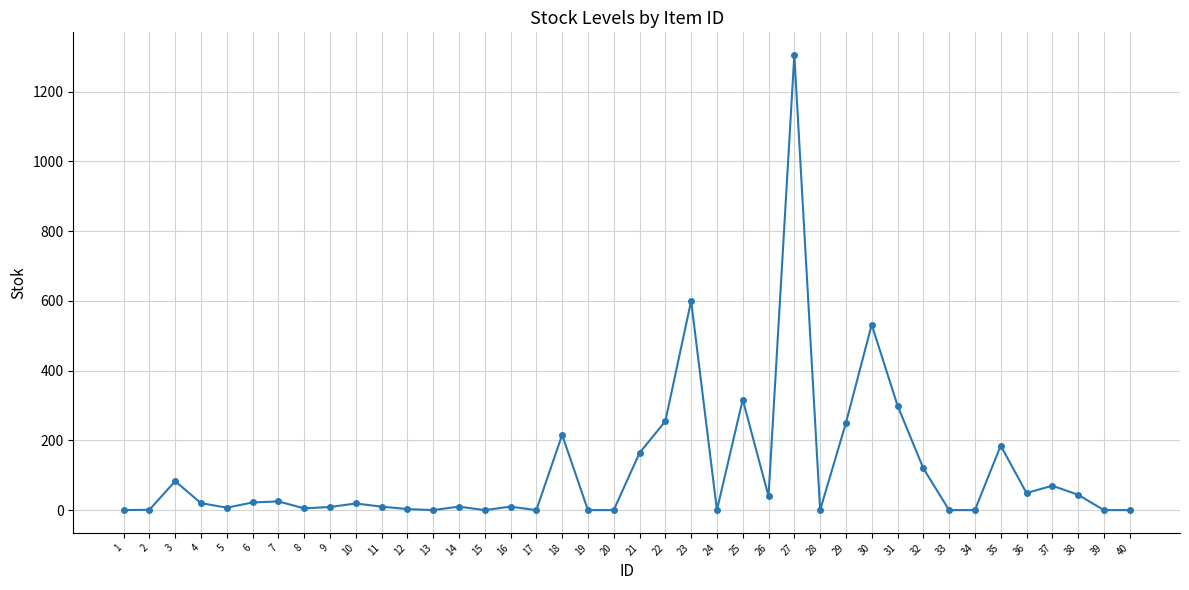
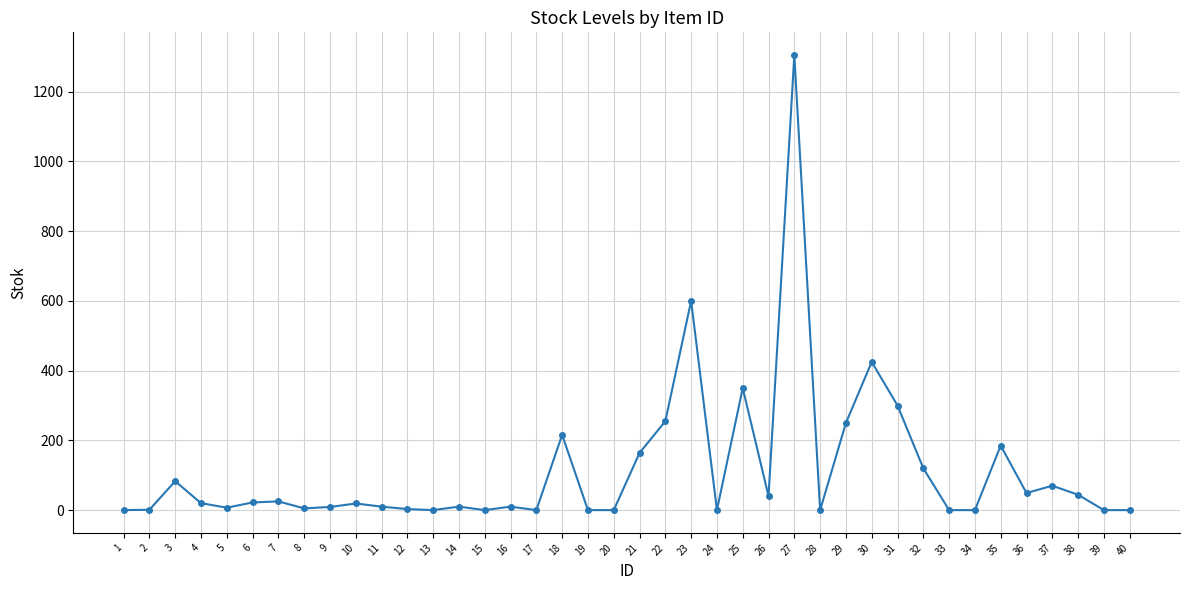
25: 320 -> 350
30: 530 -> 430
